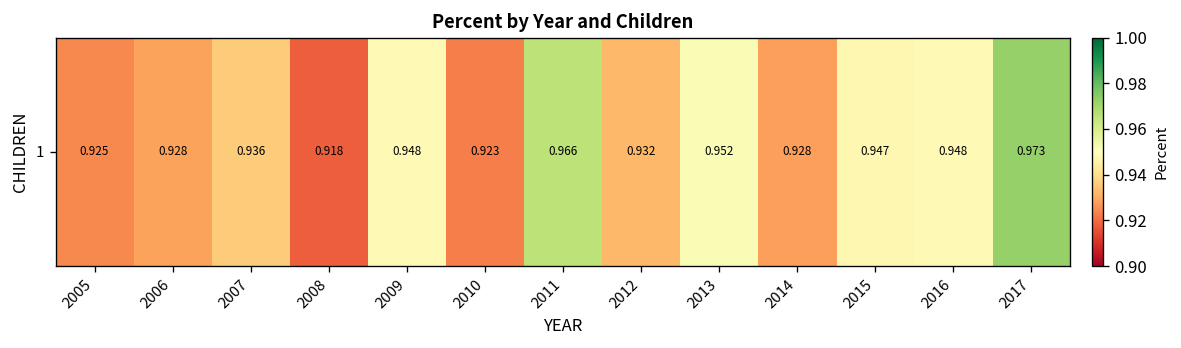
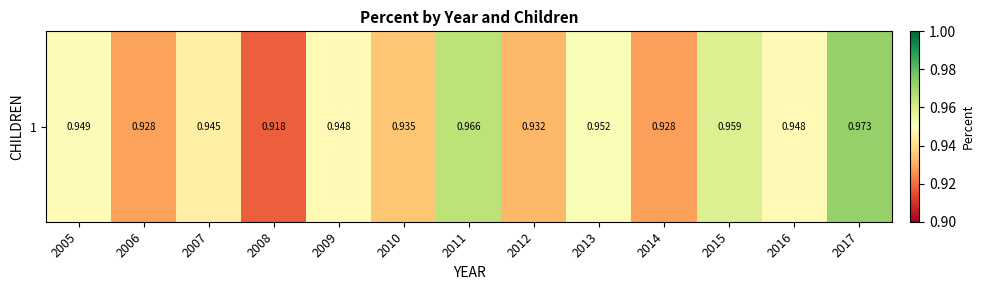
1, 2005: 0.925 -> 0.949
1, 2007: 0.936 -> 0.945
1, 2010: 0.923 -> 0.935
1, 2015: 0.947 -> 0.959
